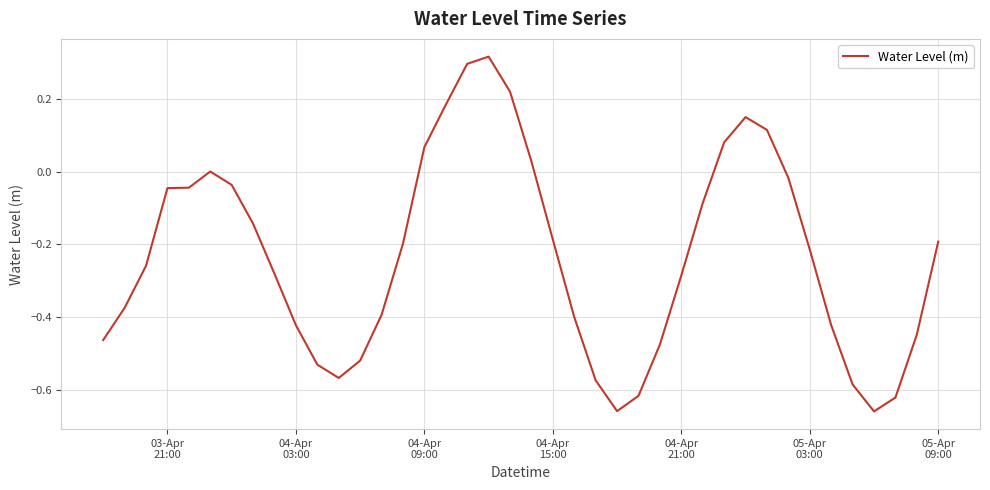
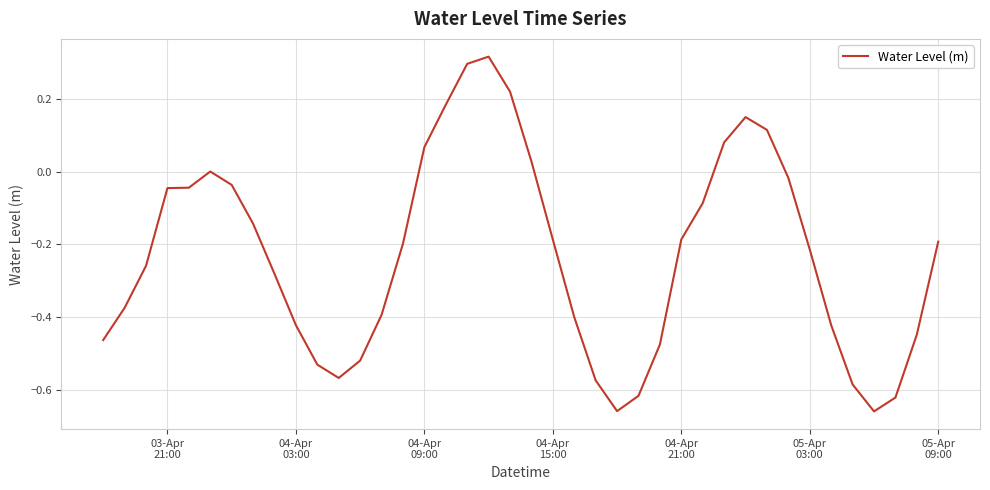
04-Apr 21:00: -0.29 -> -0.19
